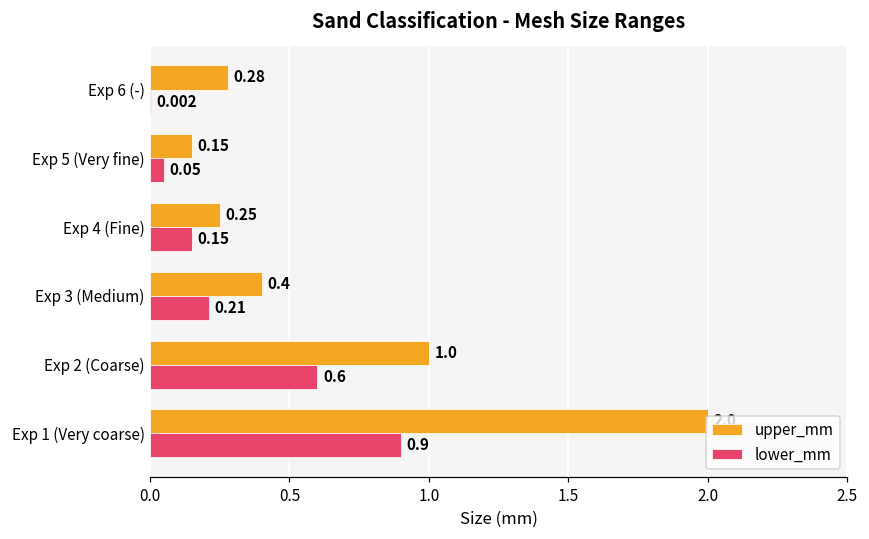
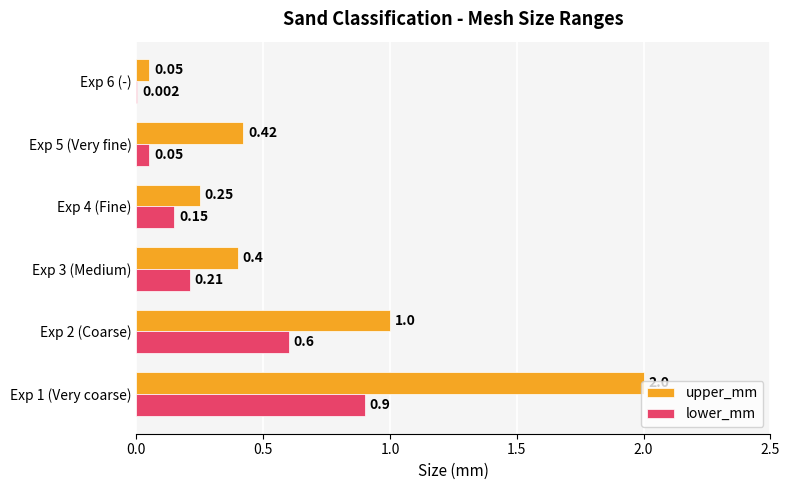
upper_mm, Exp 6 (-): 0.28 -> 0.05
upper_mm, Exp 5 (Very fine): 0.15 -> 0.42
